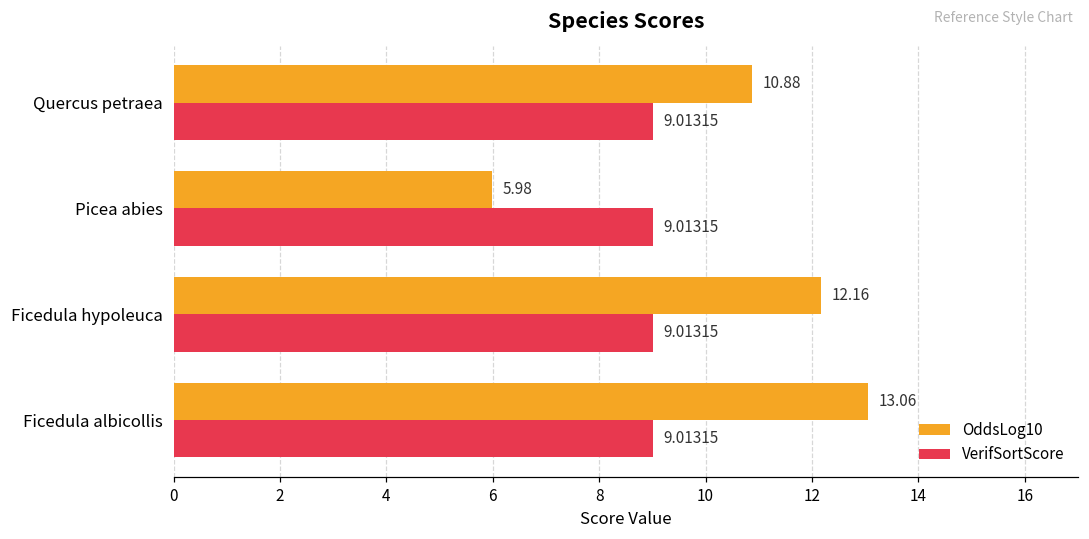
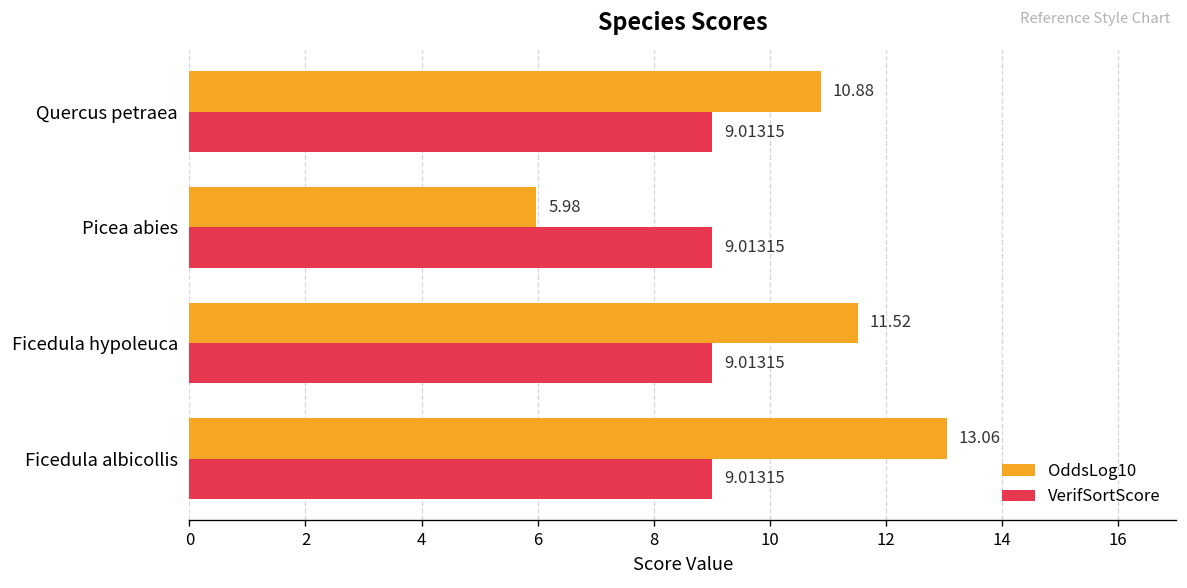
OddsLog10, Ficedula hypoleuca: 12.16 -> 11.52
